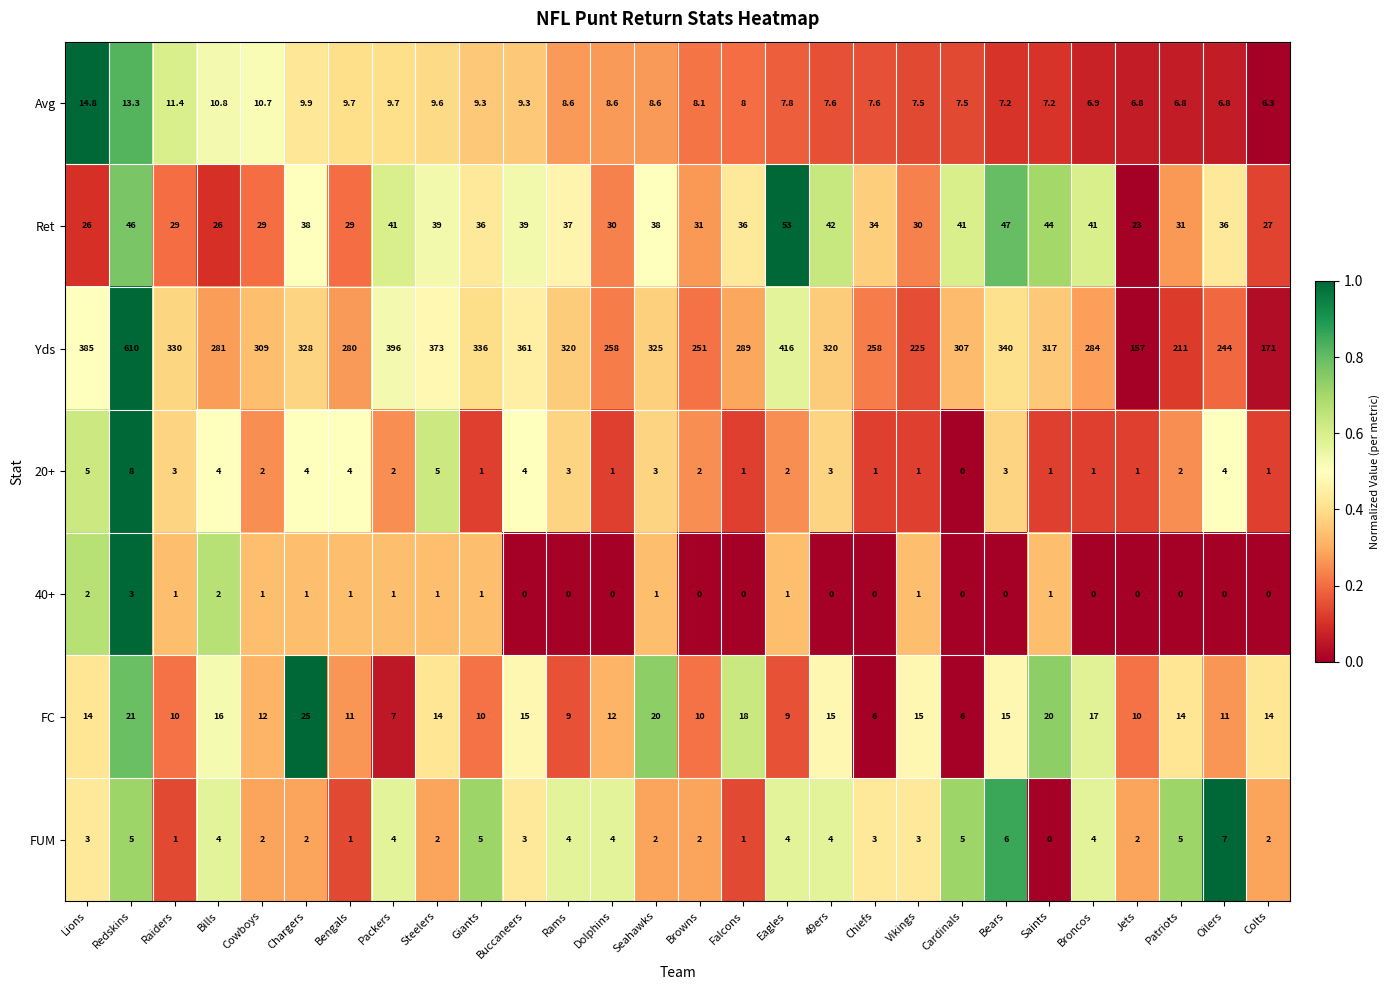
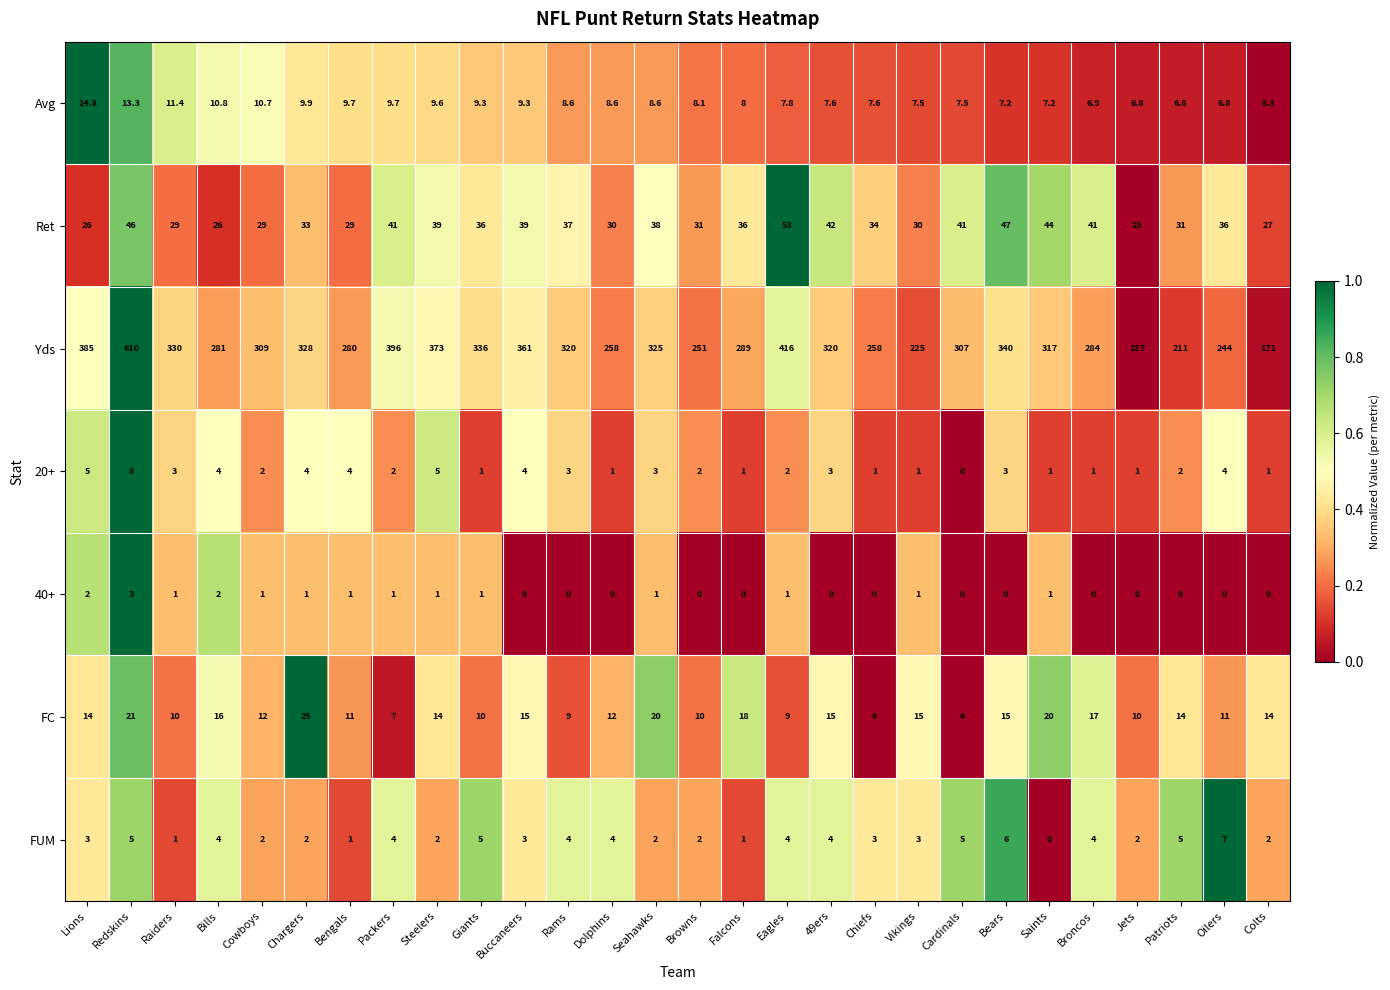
Ret, Chargers: 38 -> 33
